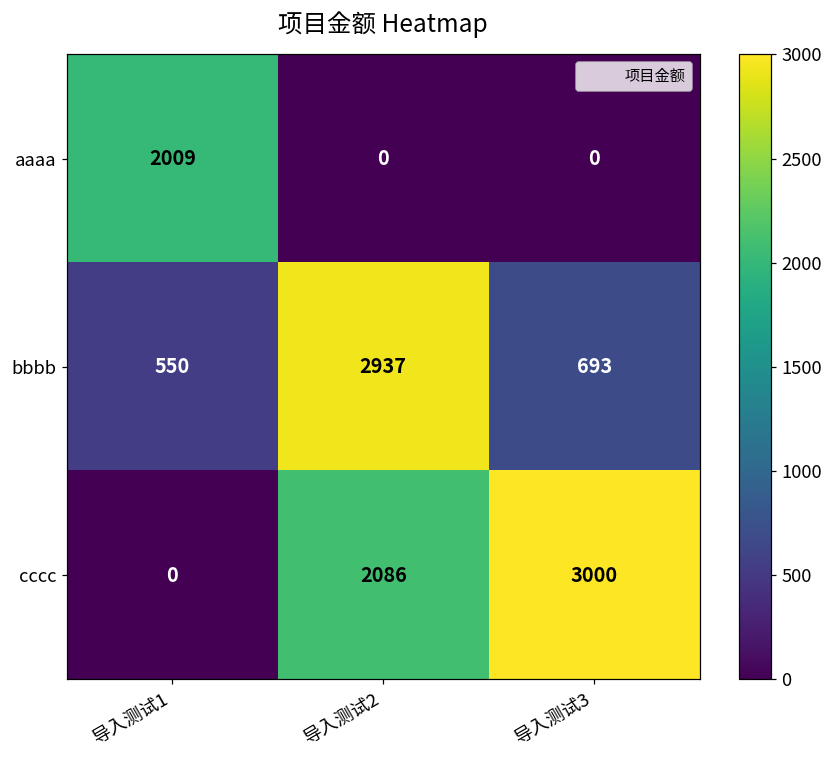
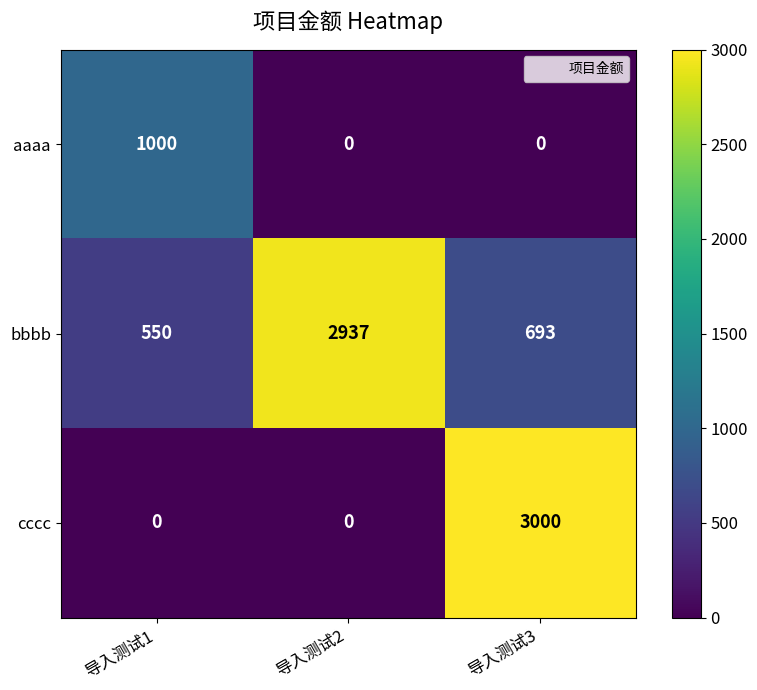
aaaa, 导入测试1: 2009 -> 1000
cccc, 导入测试2: 2086 -> 0
